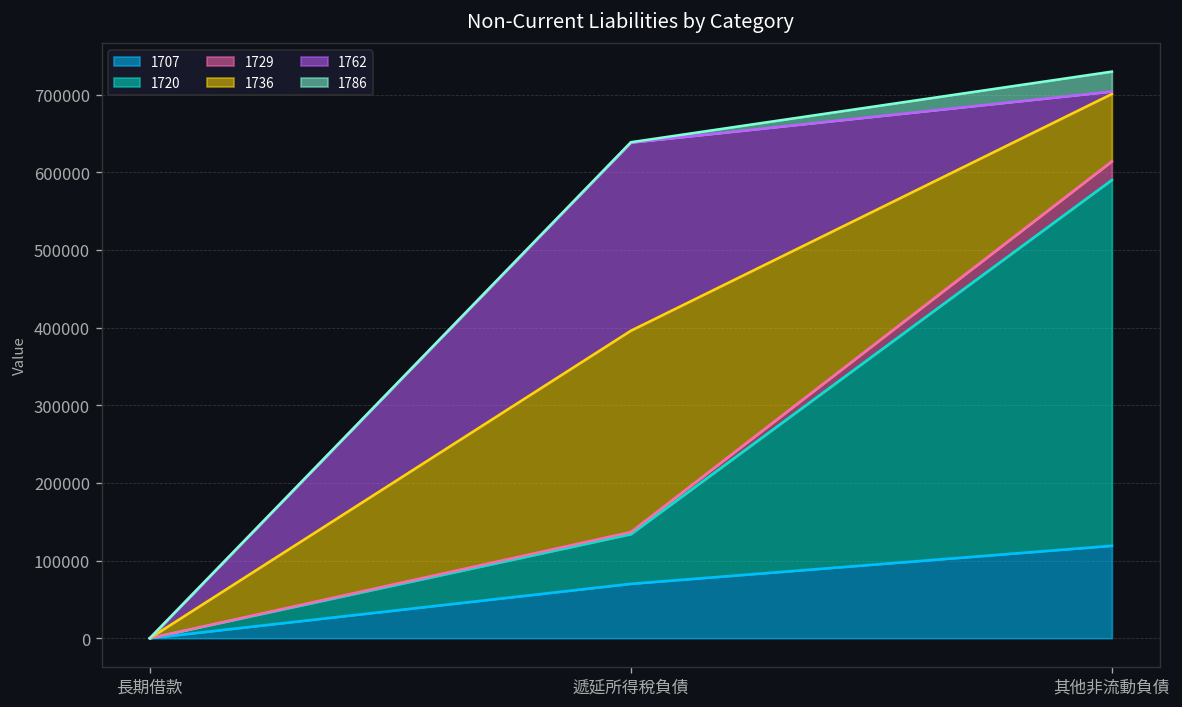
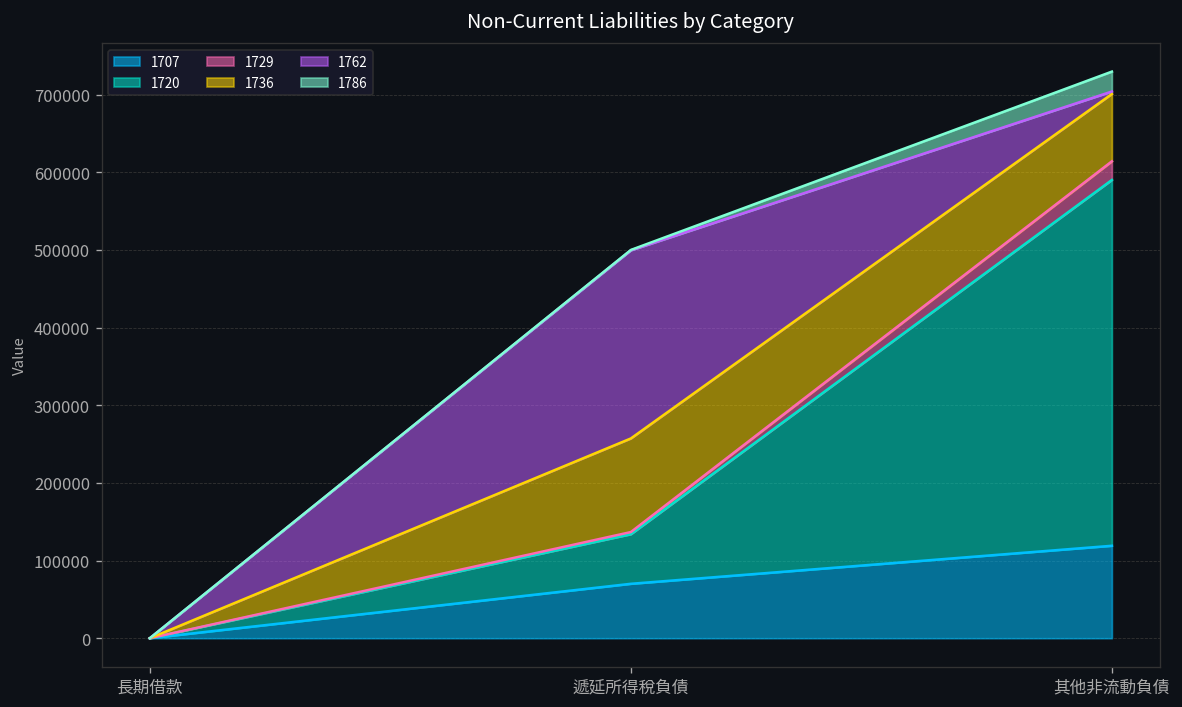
1736, 遞延所得稅負債: 260000 -> 120000
